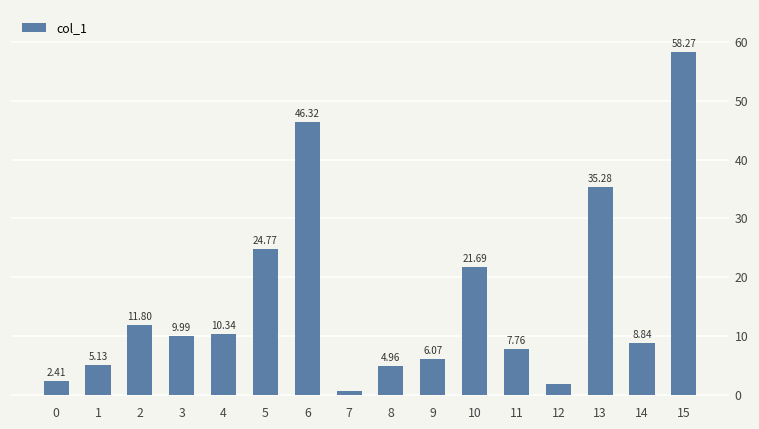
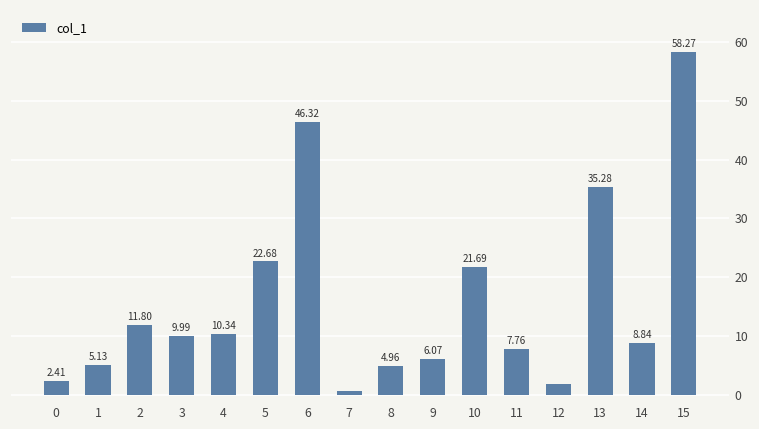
5: 24.77 -> 22.68
